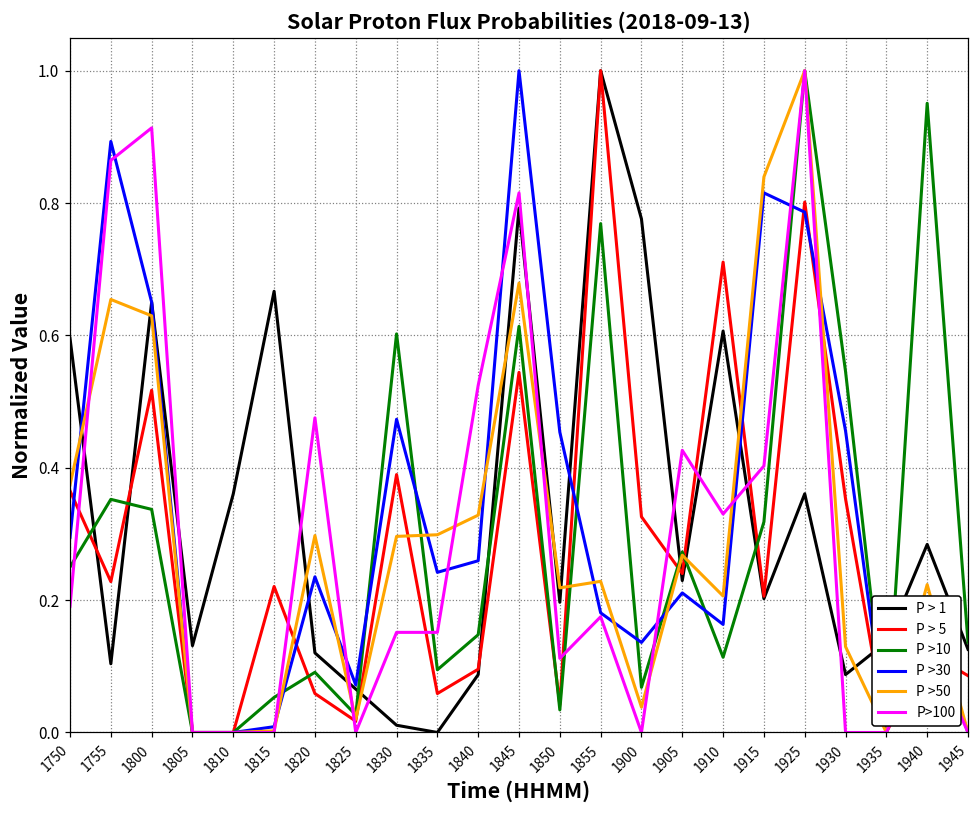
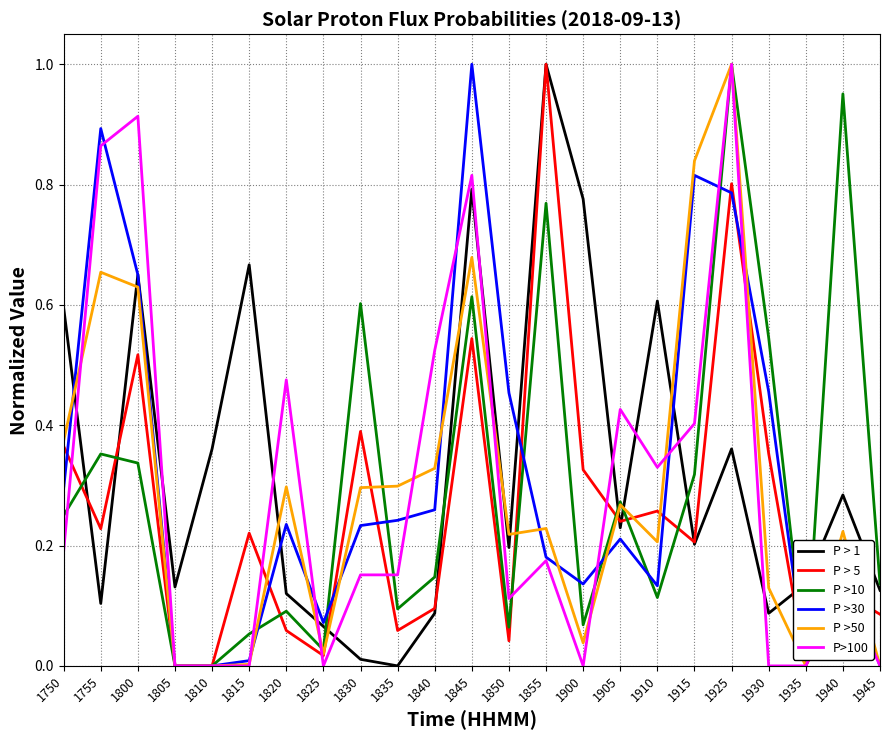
P >30, 1830: 0.47 -> 0.23
P >10, 1850: 0.03 -> 0.06
P > 5, 1910: 0.71 -> 0.26
P >30, 1910: 0.16 -> 0.13
